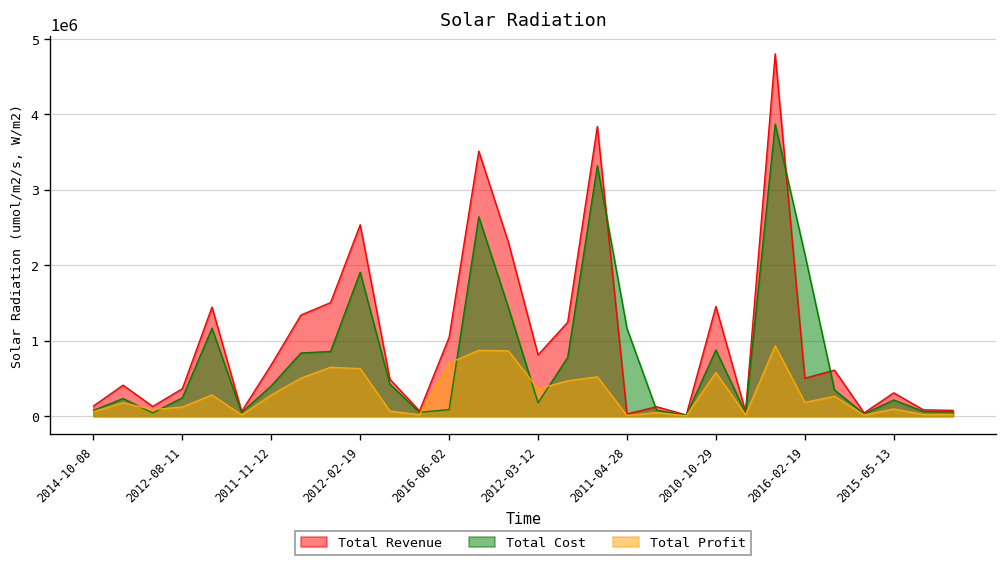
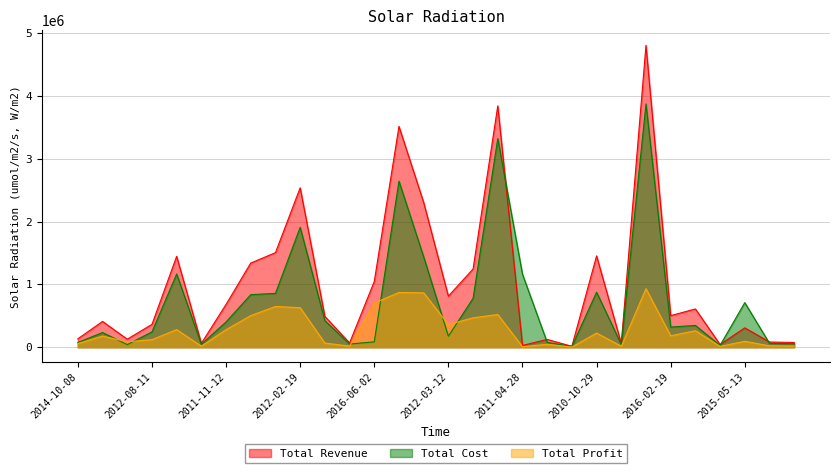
Total Profit, 2010-10-29: 600000 -> 200000
Total Cost, 2016-02-19: 2100000 -> 300000
Total Cost, 2015-05-13: 200000 -> 700000
